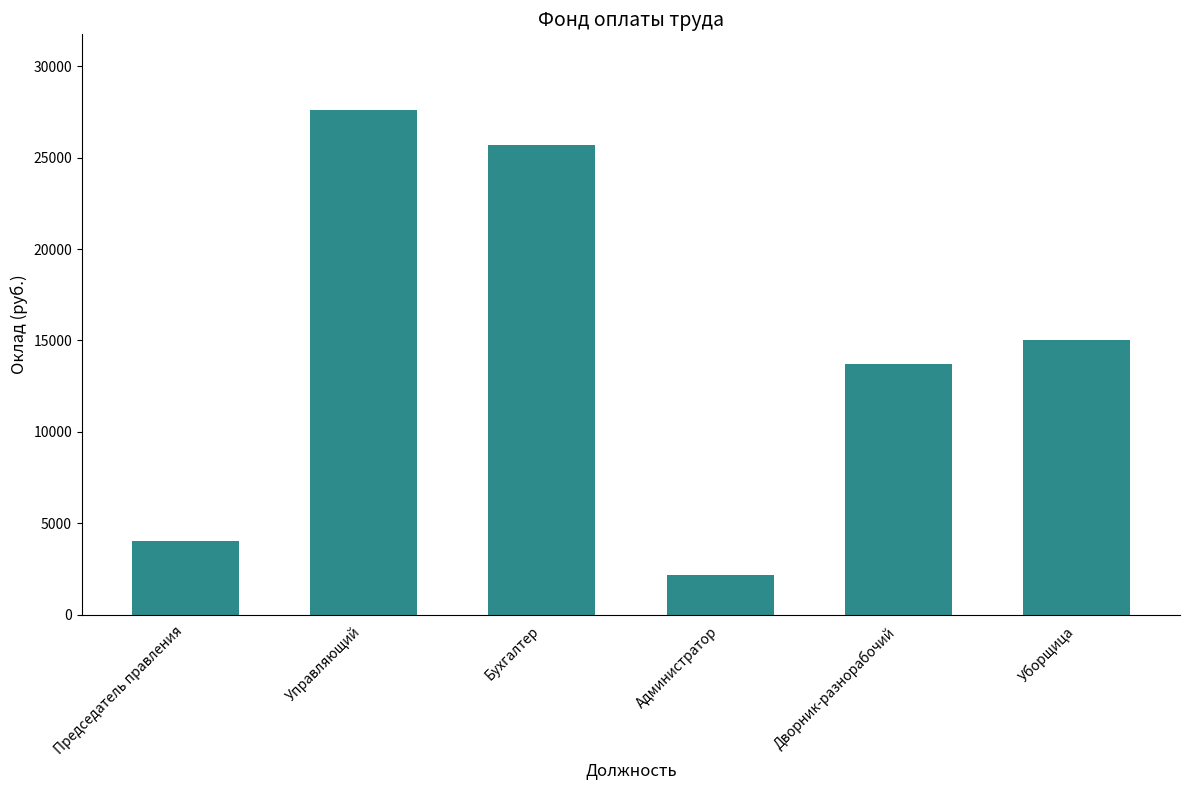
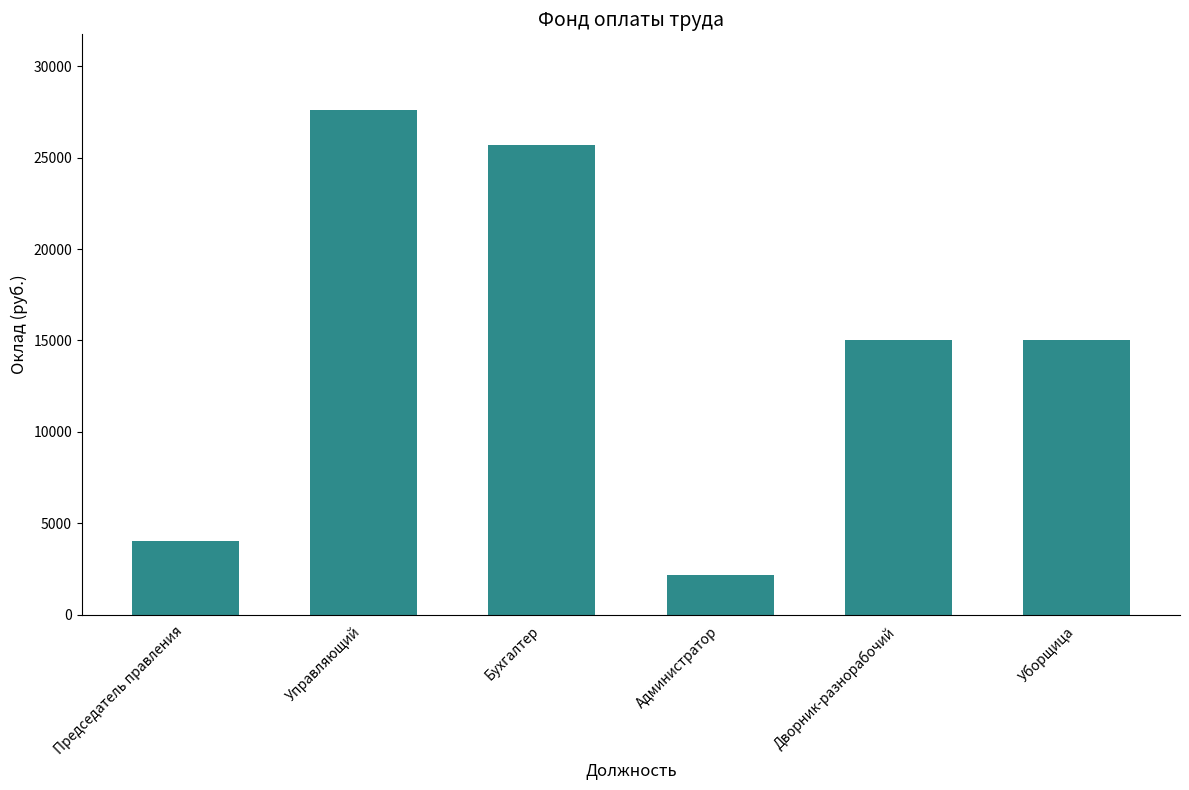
Дворник-разнорабочий: 13700 -> 15000
